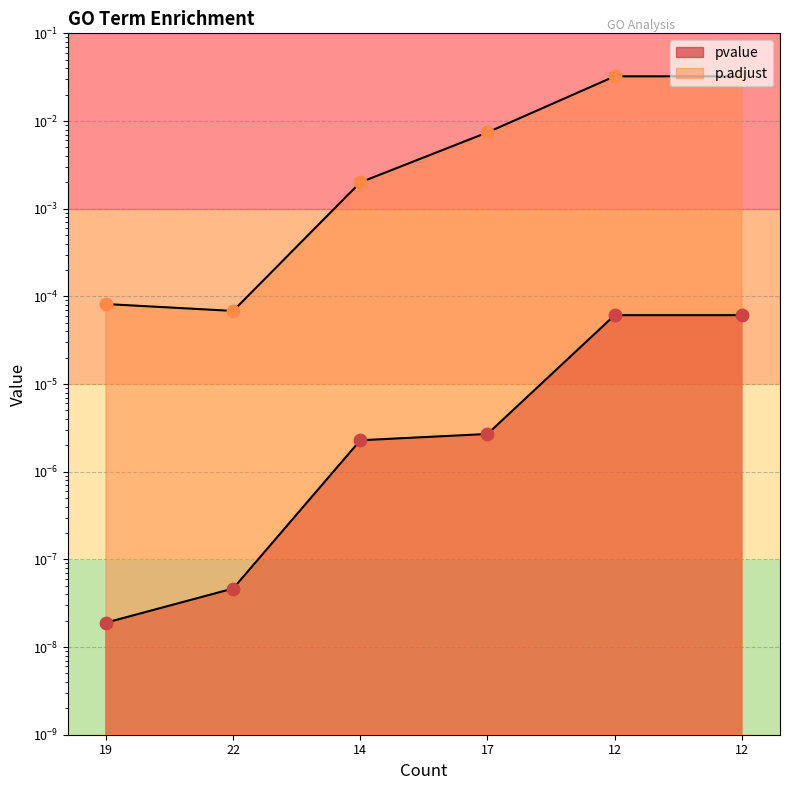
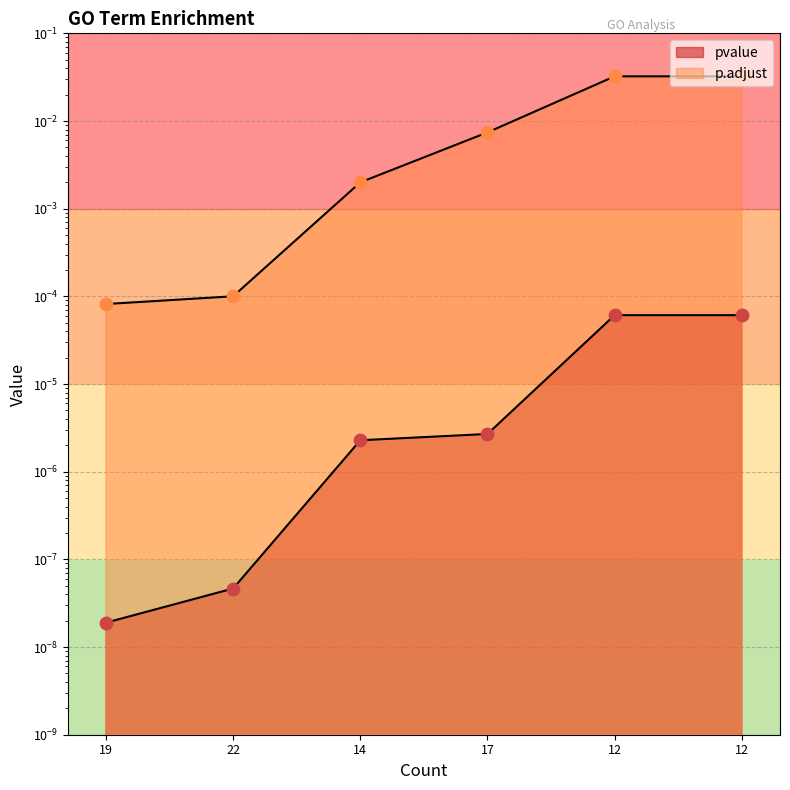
p.adjust, 22: 0.00007 -> 0.00010
